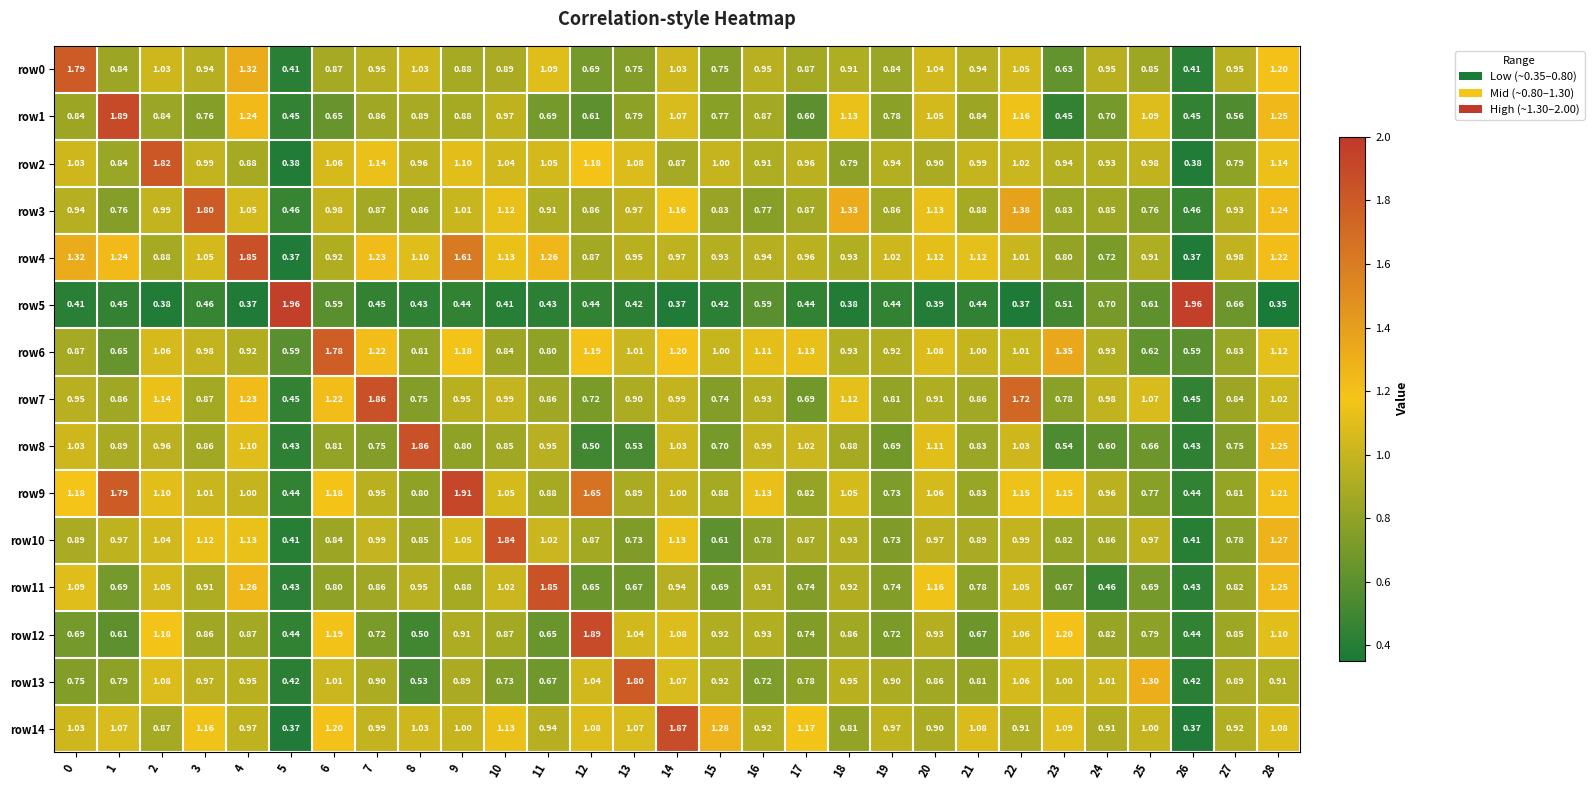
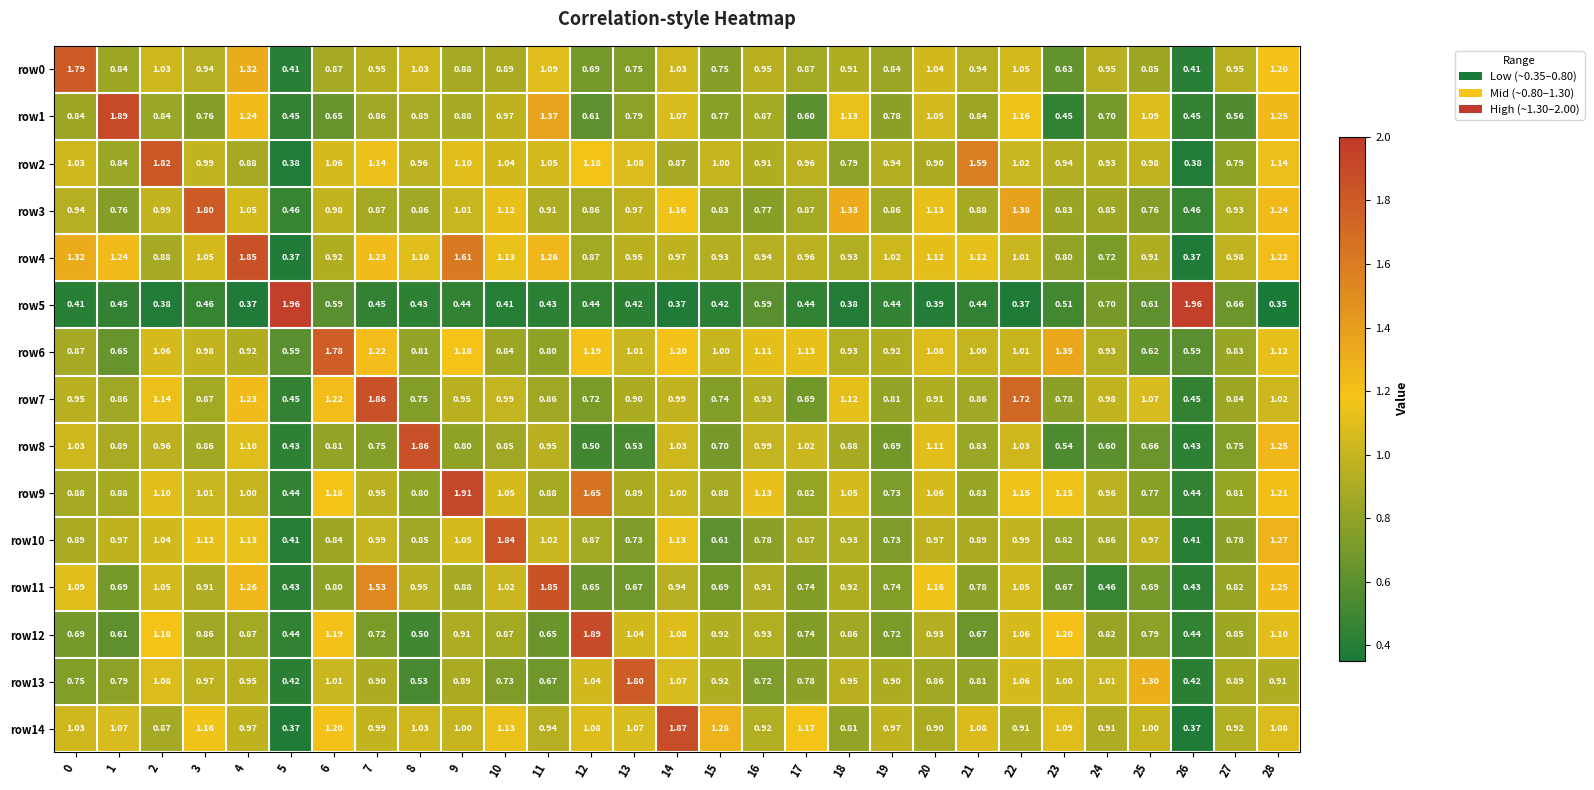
row1, 11: 0.69 -> 1.37
row2, 21: 0.99 -> 1.59
row9, 0: 1.18 -> 0.88
row9, 1: 1.79 -> 0.88
row11, 7: 0.86 -> 1.53
